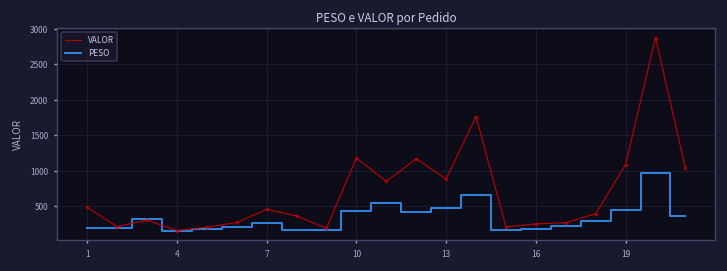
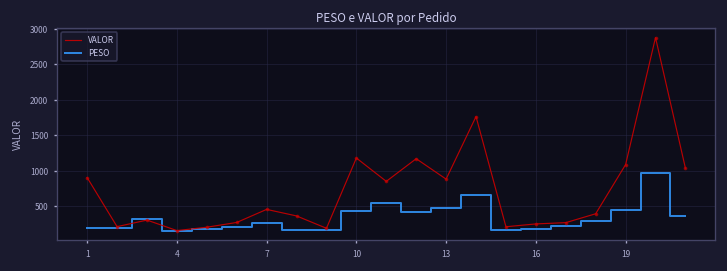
VALOR, 1: 500 -> 900
